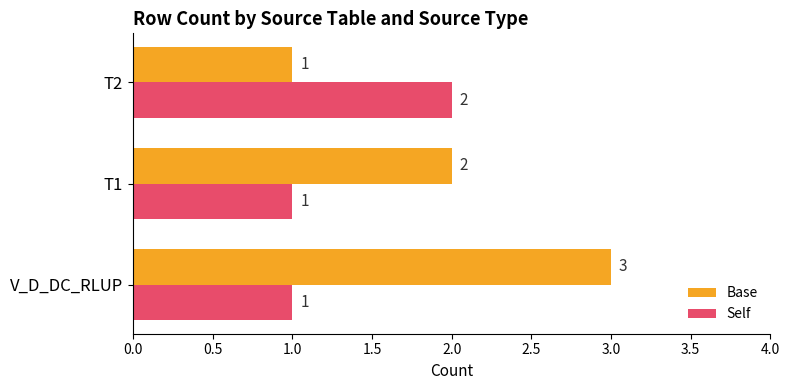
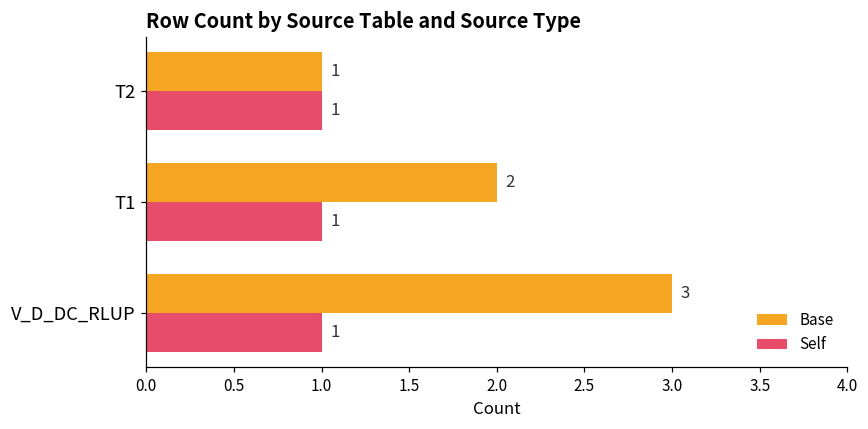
Self, T2: 2 -> 1
